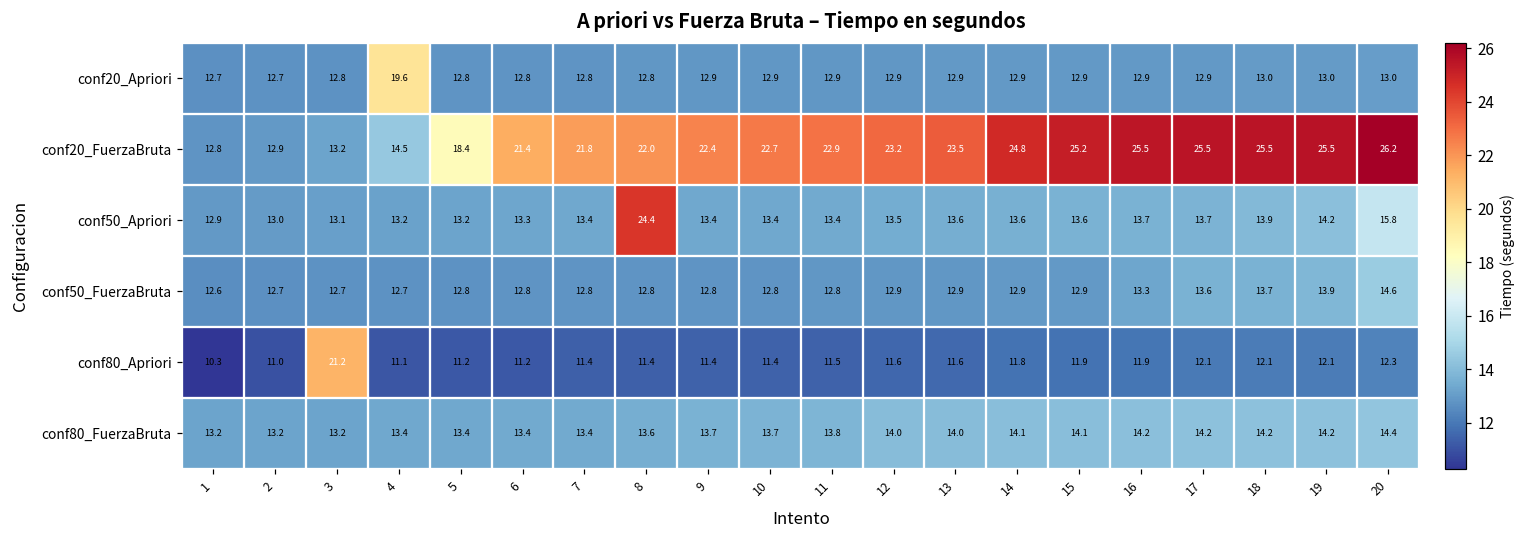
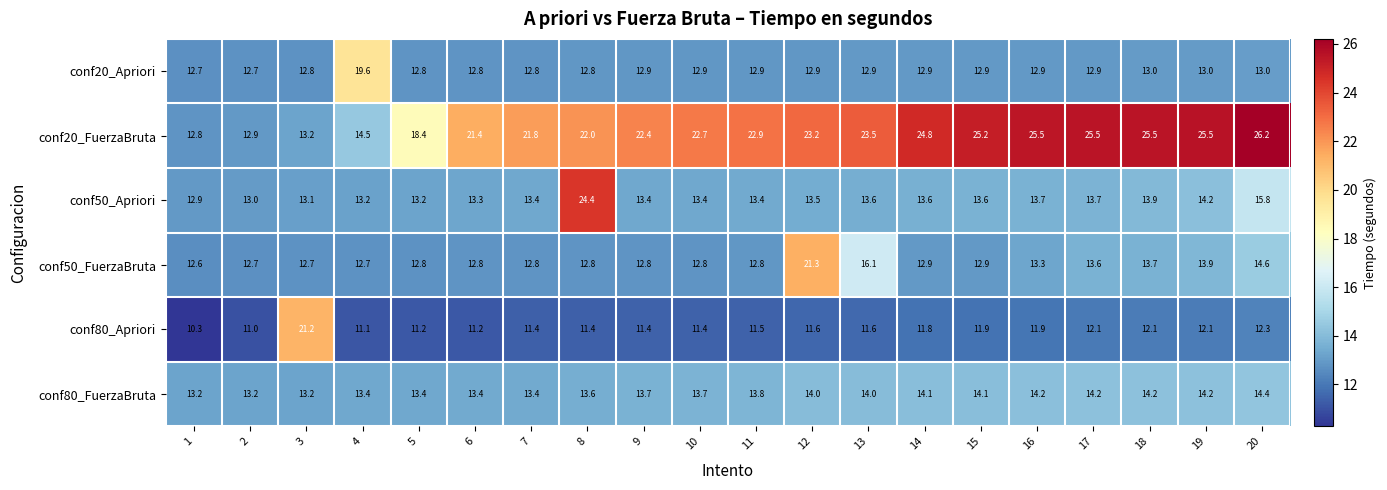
conf50_FuerzaBruta, 12: 12.9 -> 21.3
conf50_FuerzaBruta, 13: 12.9 -> 16.1
